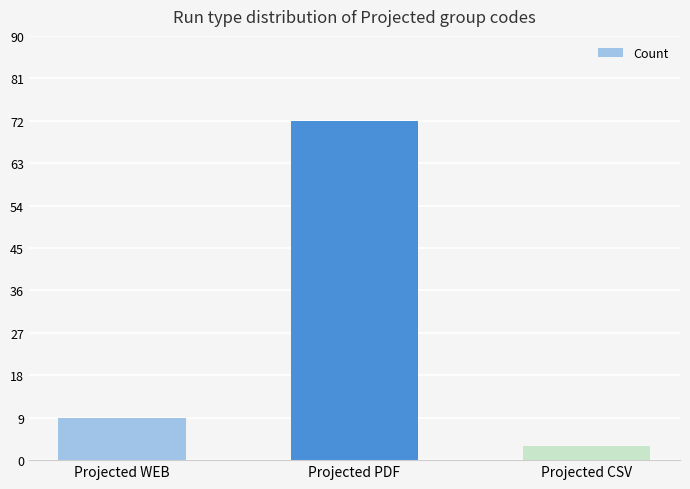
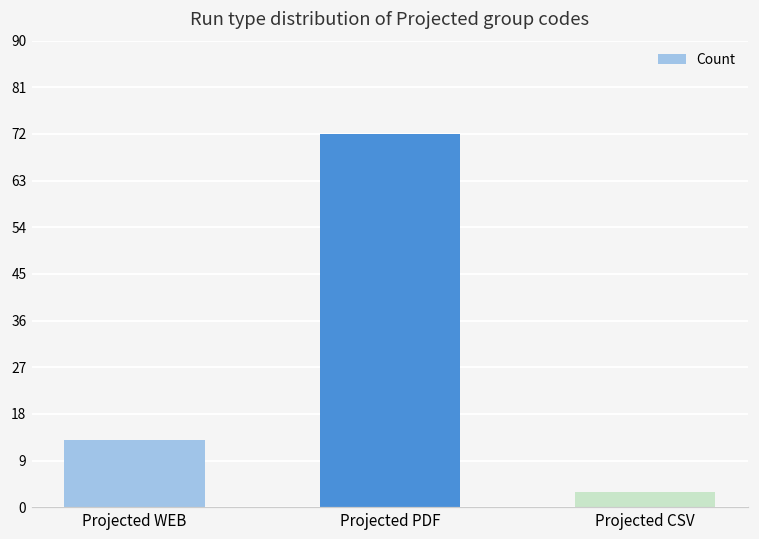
Projected WEB: 9 -> 13
